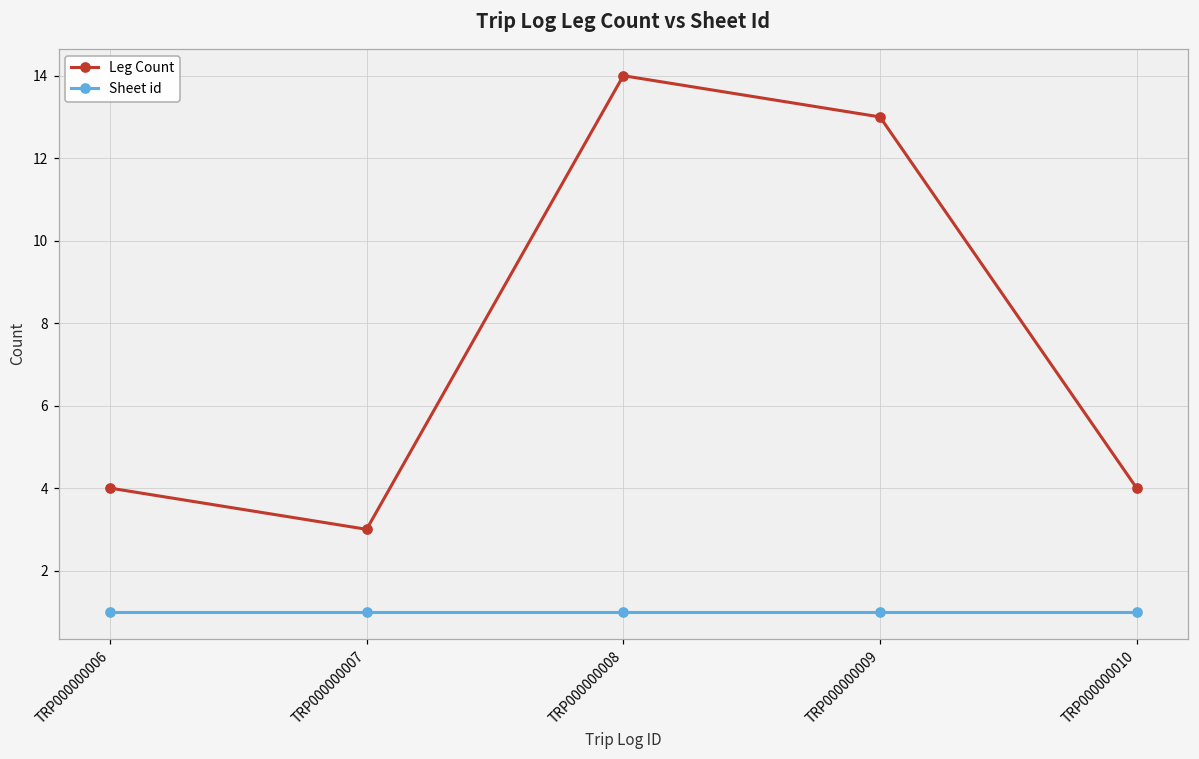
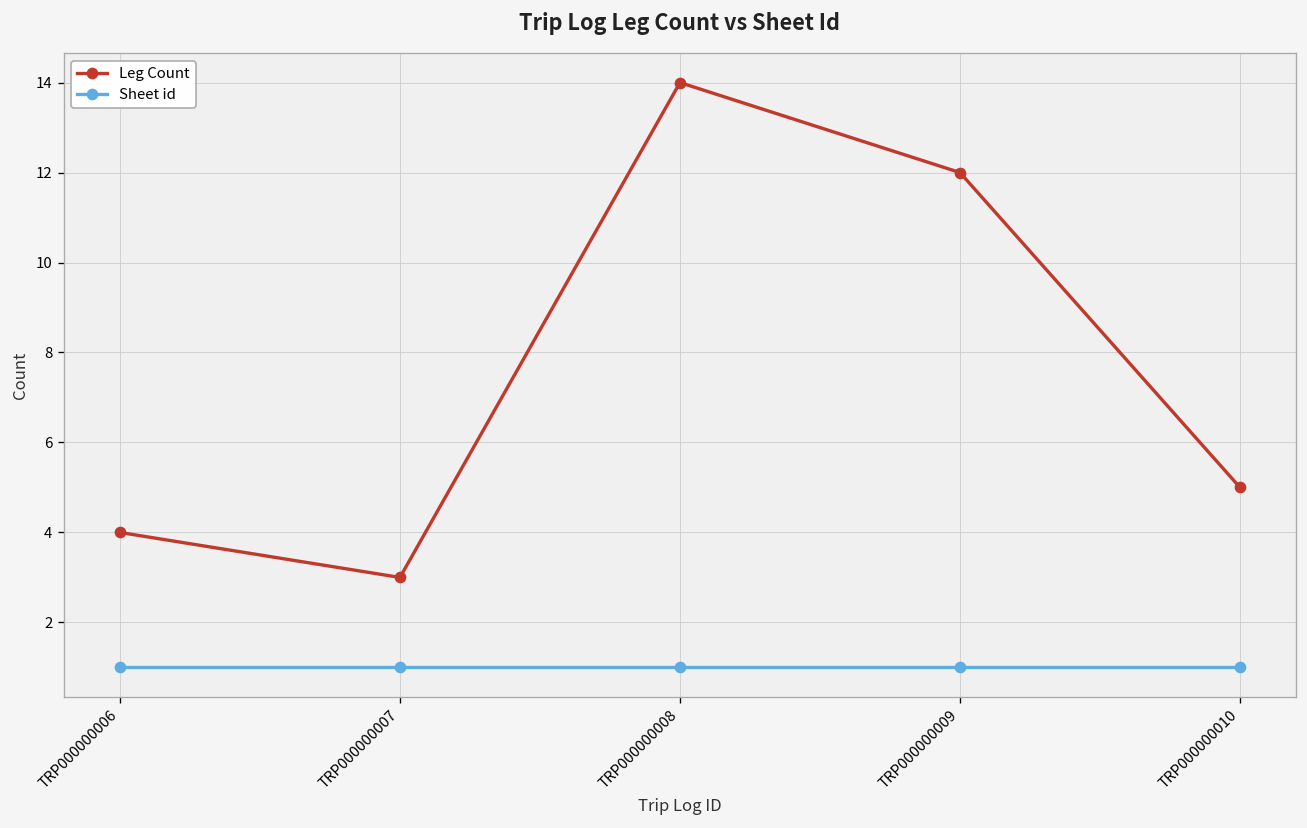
Leg Count, TRP000000009: 13 -> 12
Leg Count, TRP000000010: 4 -> 5
